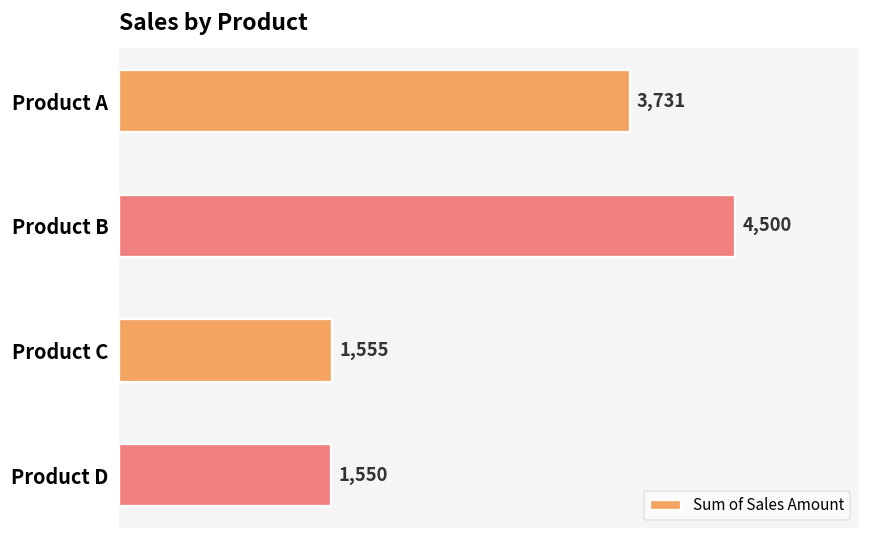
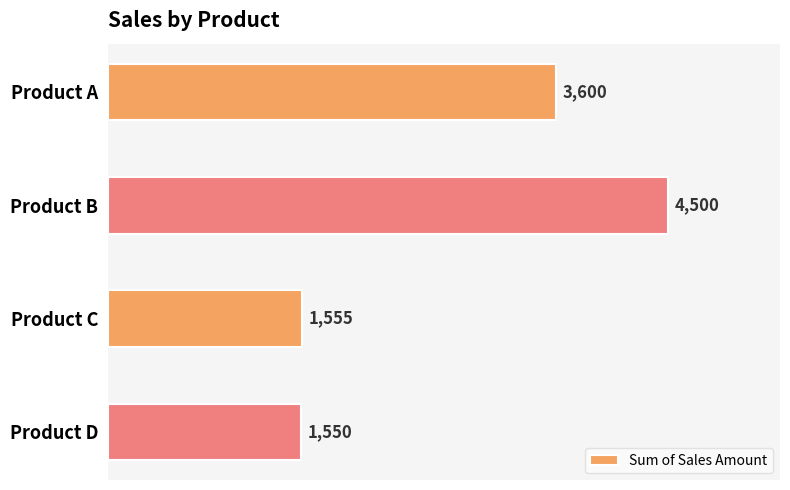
Product A: 3,731 -> 3,600
